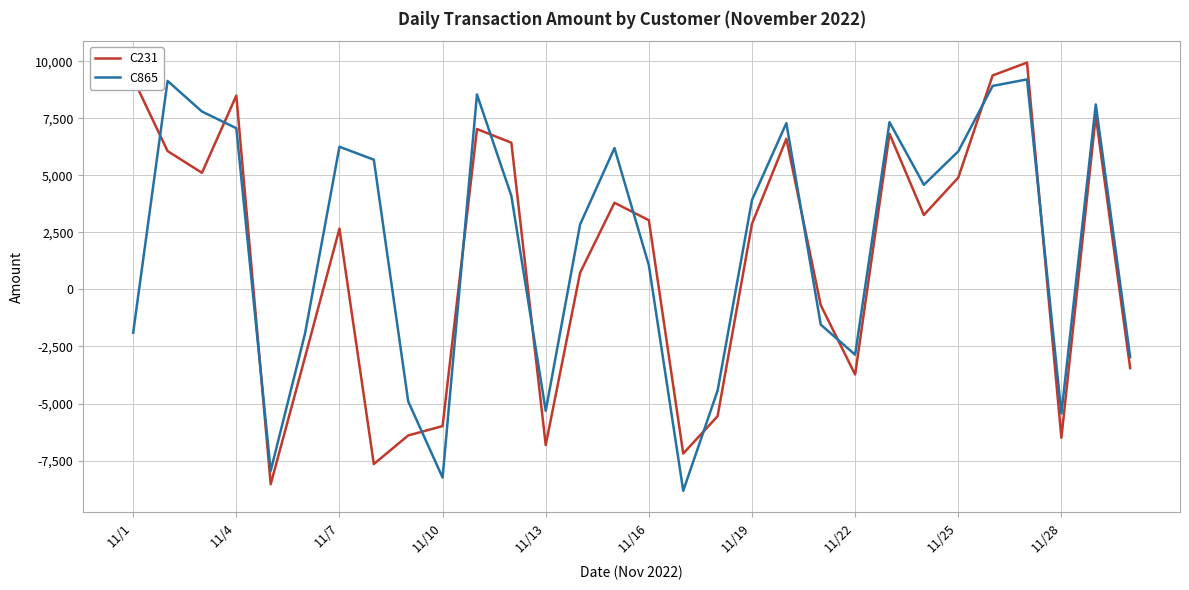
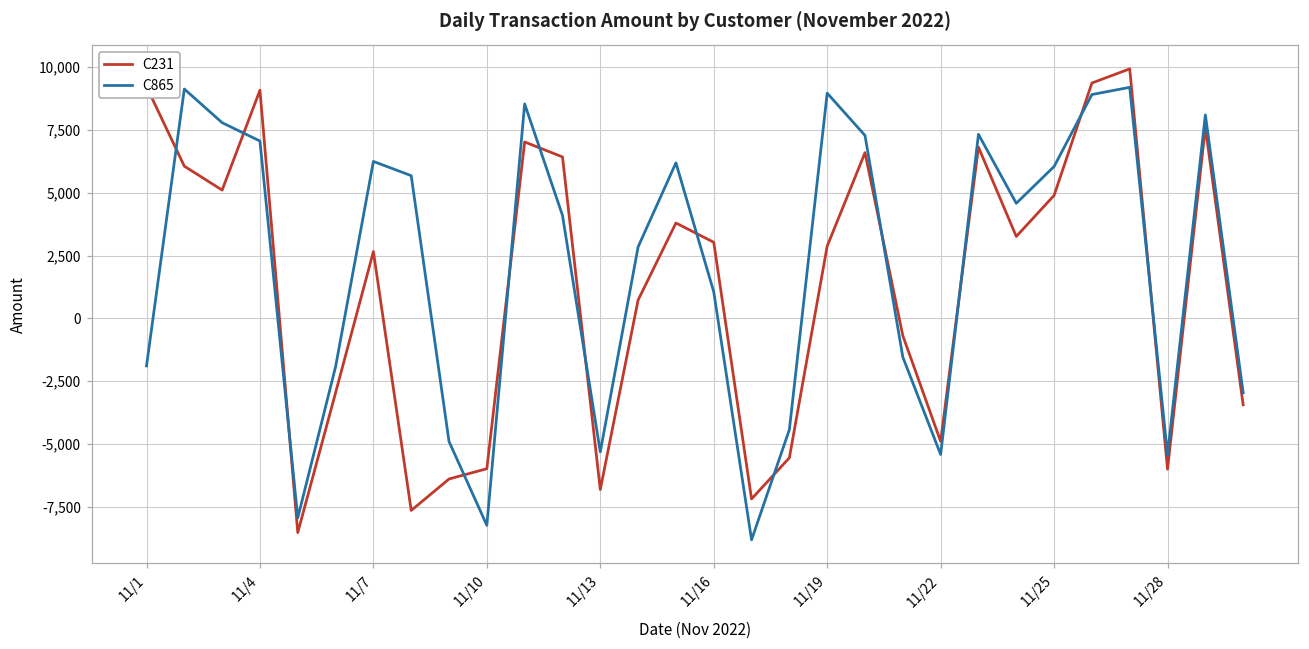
C231, 11/4: 8,500 -> 9,100
C865, 11/19: 3,900 -> 9,000
C231, 11/22: -3,700 -> -4,900
C865, 11/22: -2,900 -> -5,400
C231, 11/28: -6,500 -> -6,000
